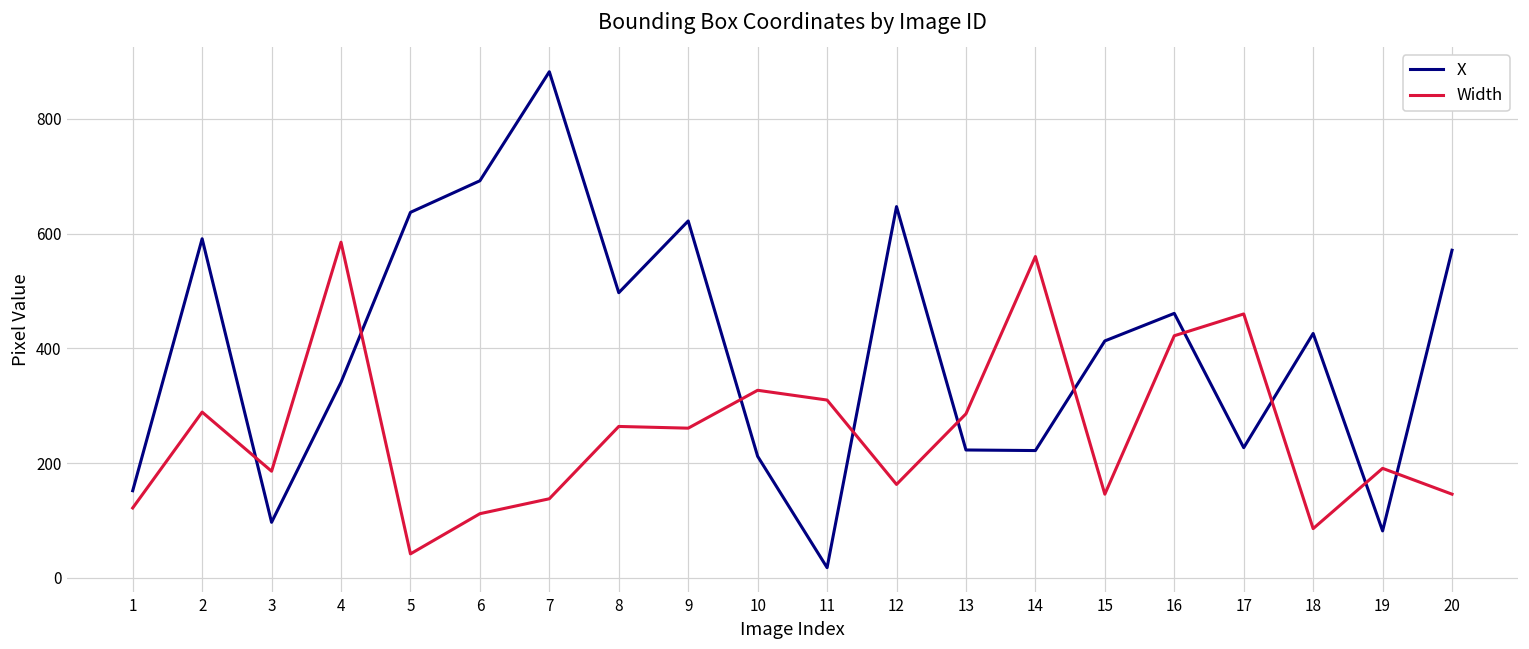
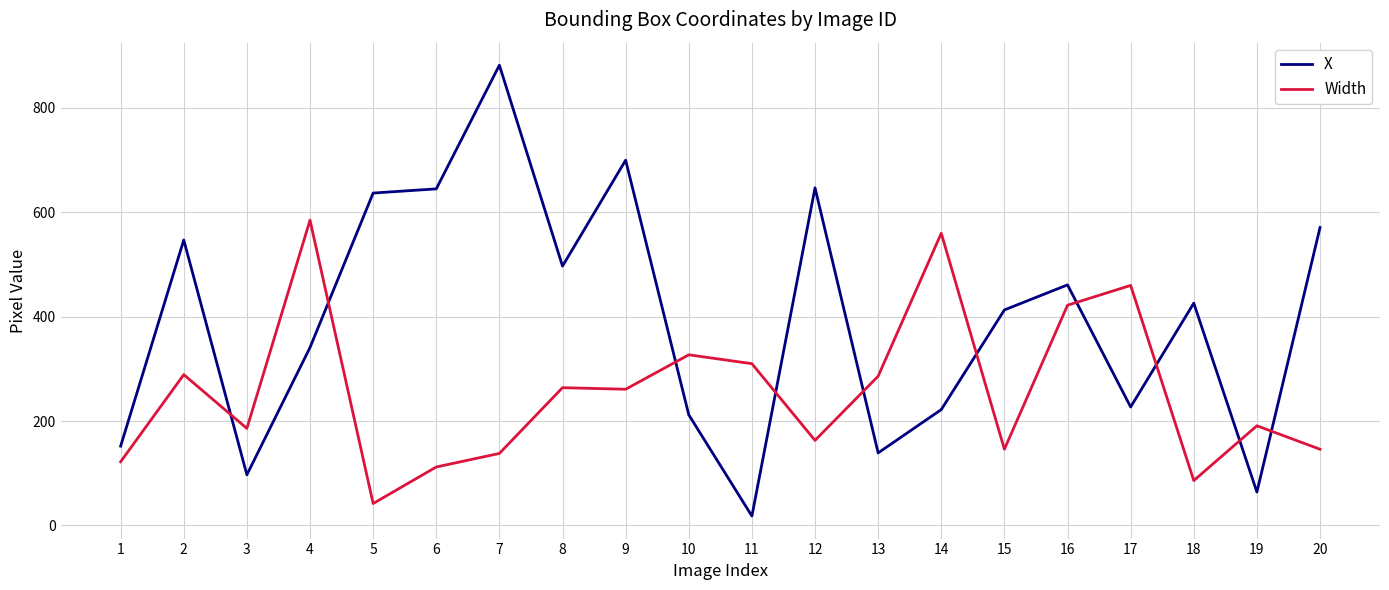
X, 2: 590 -> 550
X, 6: 690 -> 650
X, 9: 620 -> 700
X, 13: 220 -> 140
X, 19: 80 -> 60
